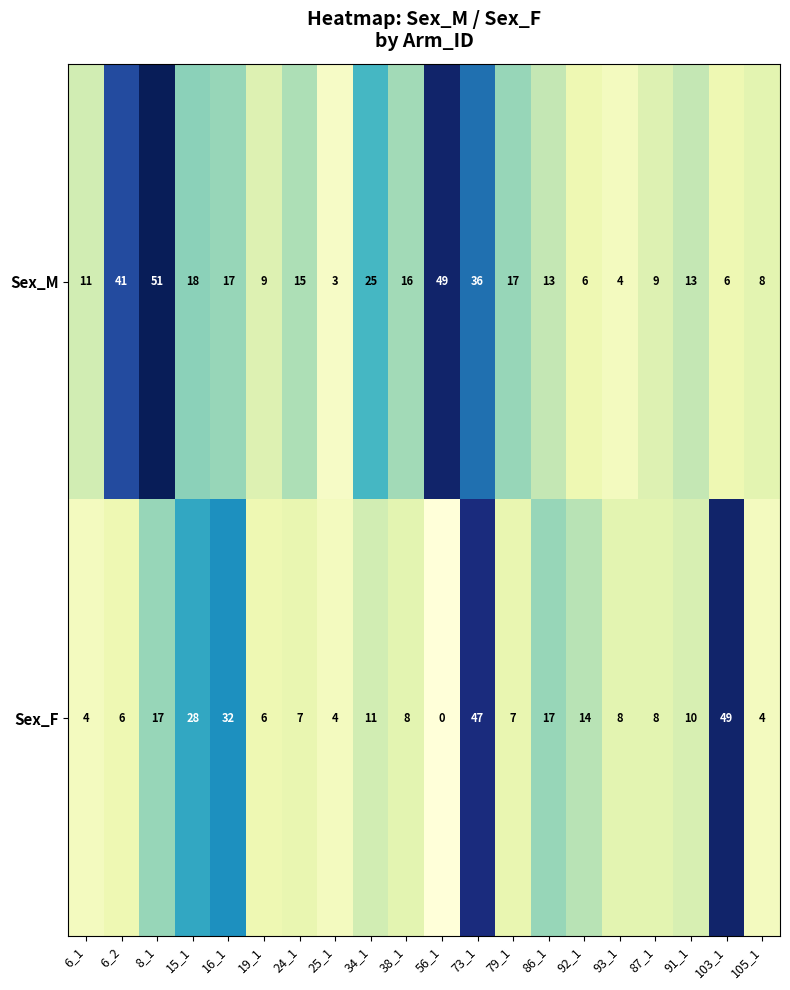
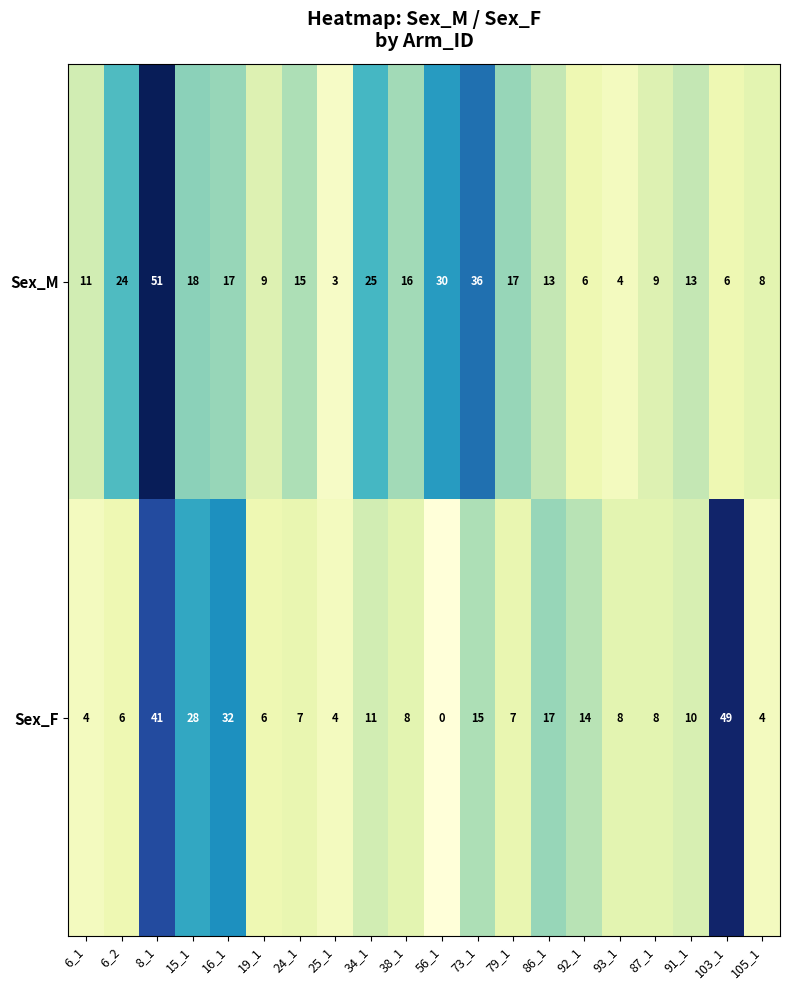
Sex_M, 6_2: 41 -> 24
Sex_M, 56_1: 49 -> 30
Sex_F, 8_1: 17 -> 41
Sex_F, 73_1: 47 -> 15
